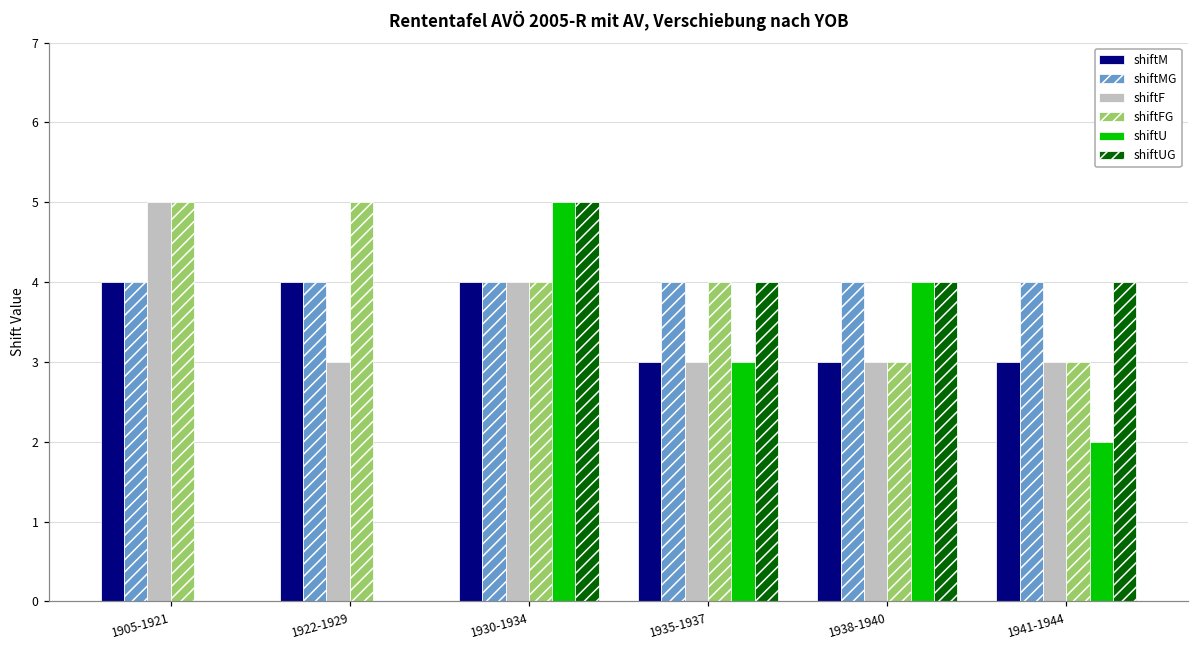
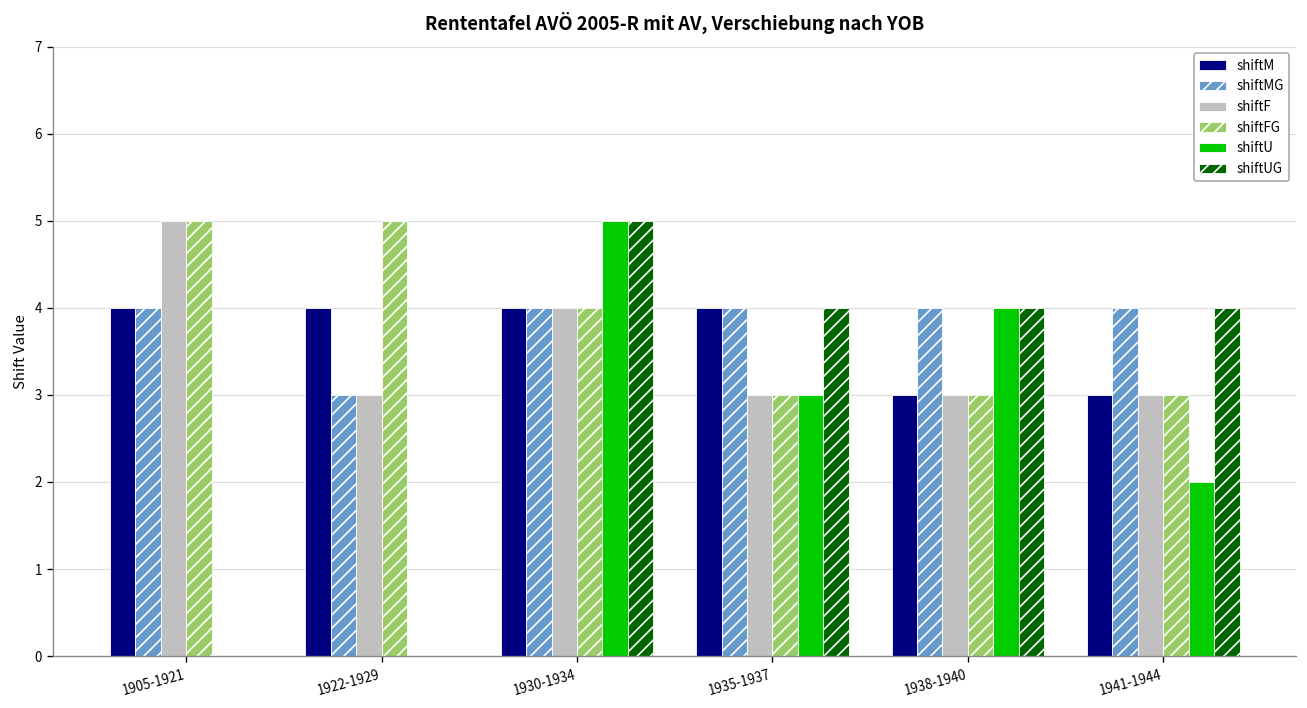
shiftMG, 1922-1929: 4 -> 3
shiftM, 1935-1937: 3 -> 4
shiftFG, 1935-1937: 4 -> 3
